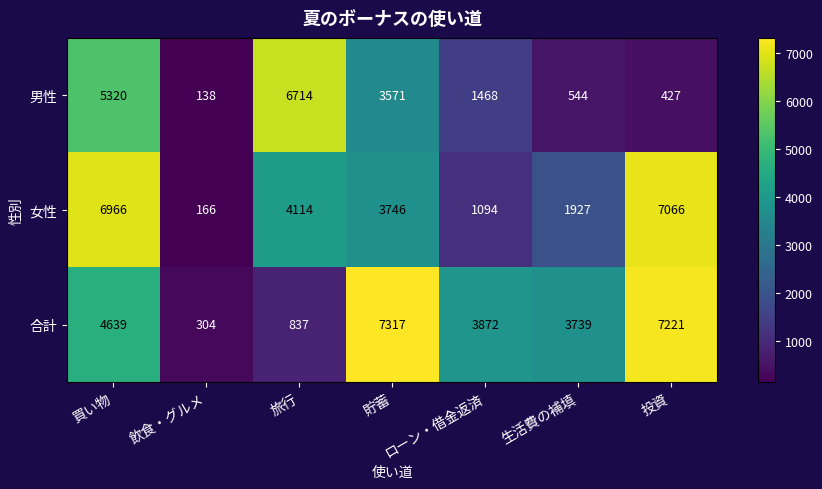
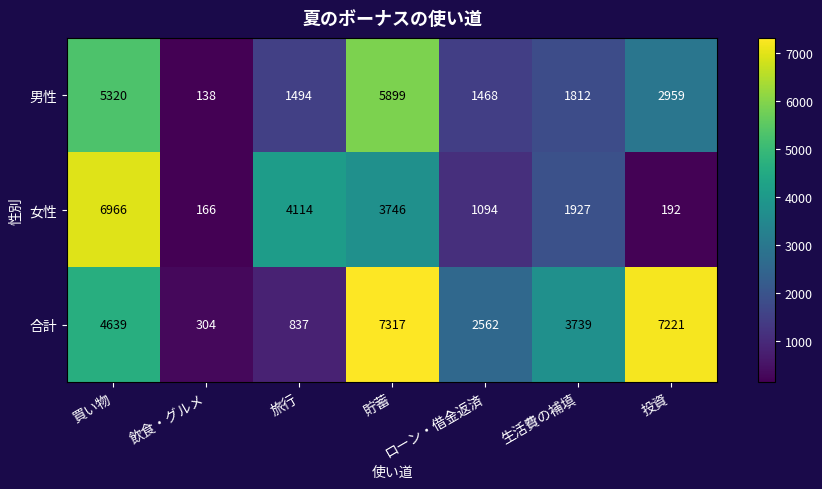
男性, 旅行: 6714 -> 1494
男性, 貯蓄: 3571 -> 5899
男性, 生活費の補填: 544 -> 1812
男性, 投資: 427 -> 2959
女性, 投資: 7066 -> 192
合計, ローン・借金返済: 3872 -> 2562
